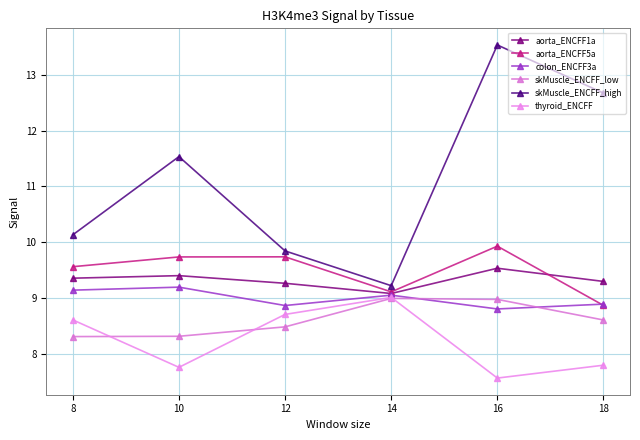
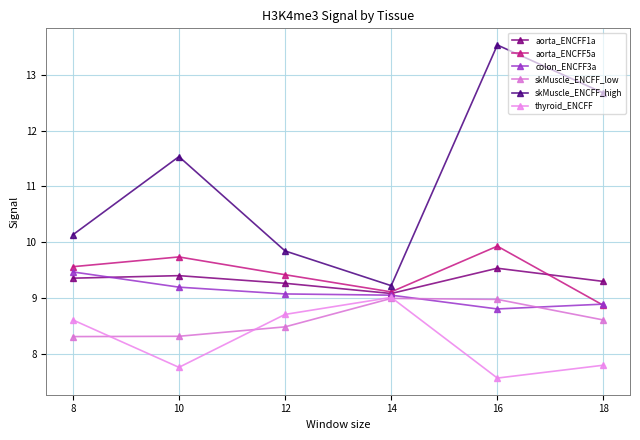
colon_ENCFF3a, 8: 9.1 -> 9.5
aorta_ENCFF5a, 12: 9.7 -> 9.4
colon_ENCFF3a, 12: 8.9 -> 9.1
